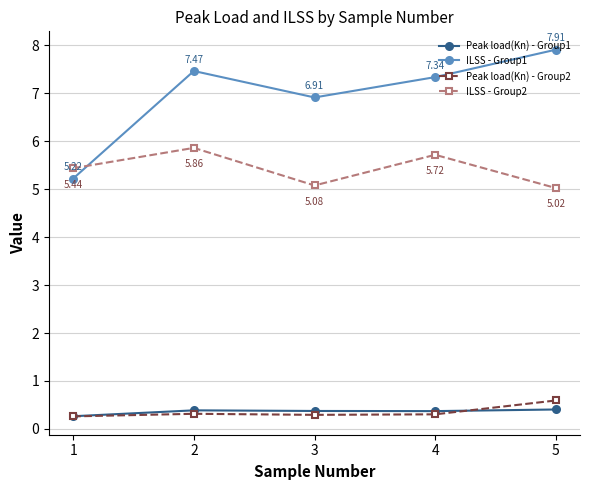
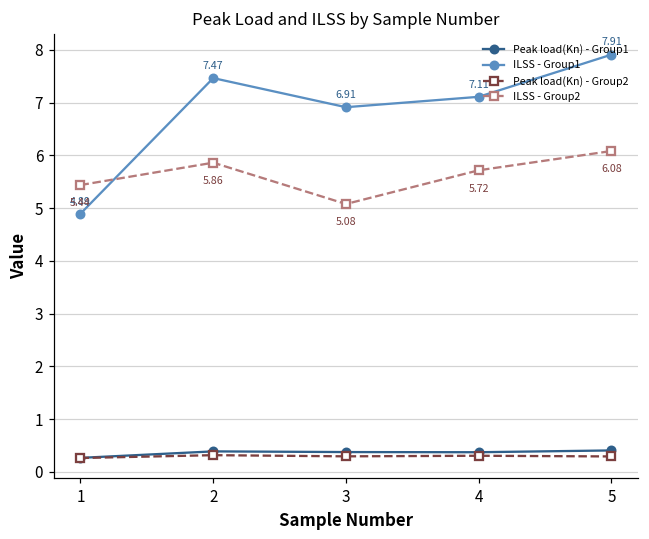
ILSS - Group1, 1: 5.22 -> 4.89
ILSS - Group1, 4: 7.34 -> 7.11
Peak load(Kn) - Group2, 5: 0.6 -> 0.3
ILSS - Group2, 5: 5.02 -> 6.08
